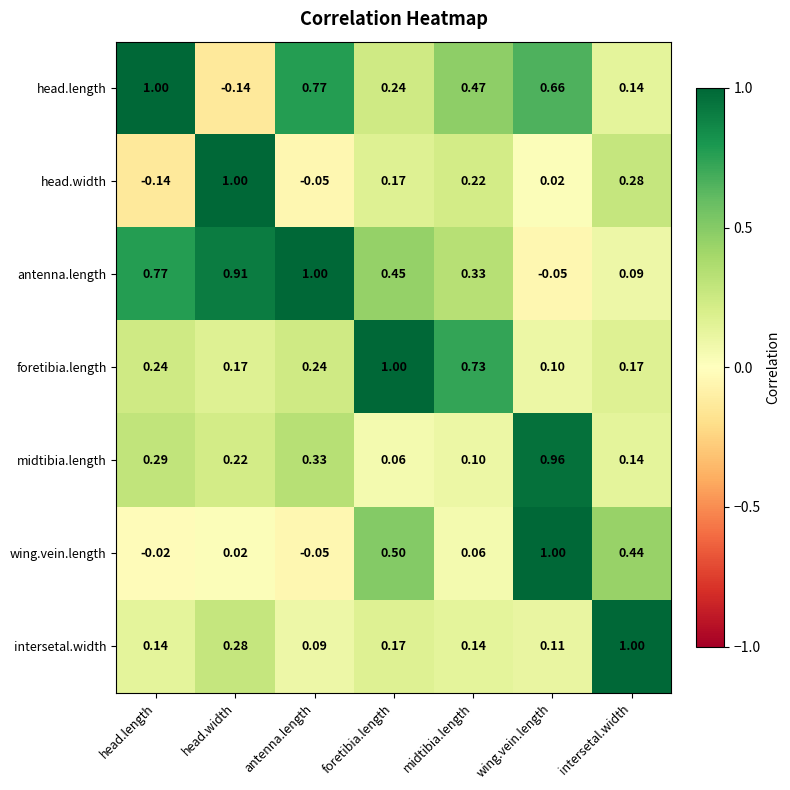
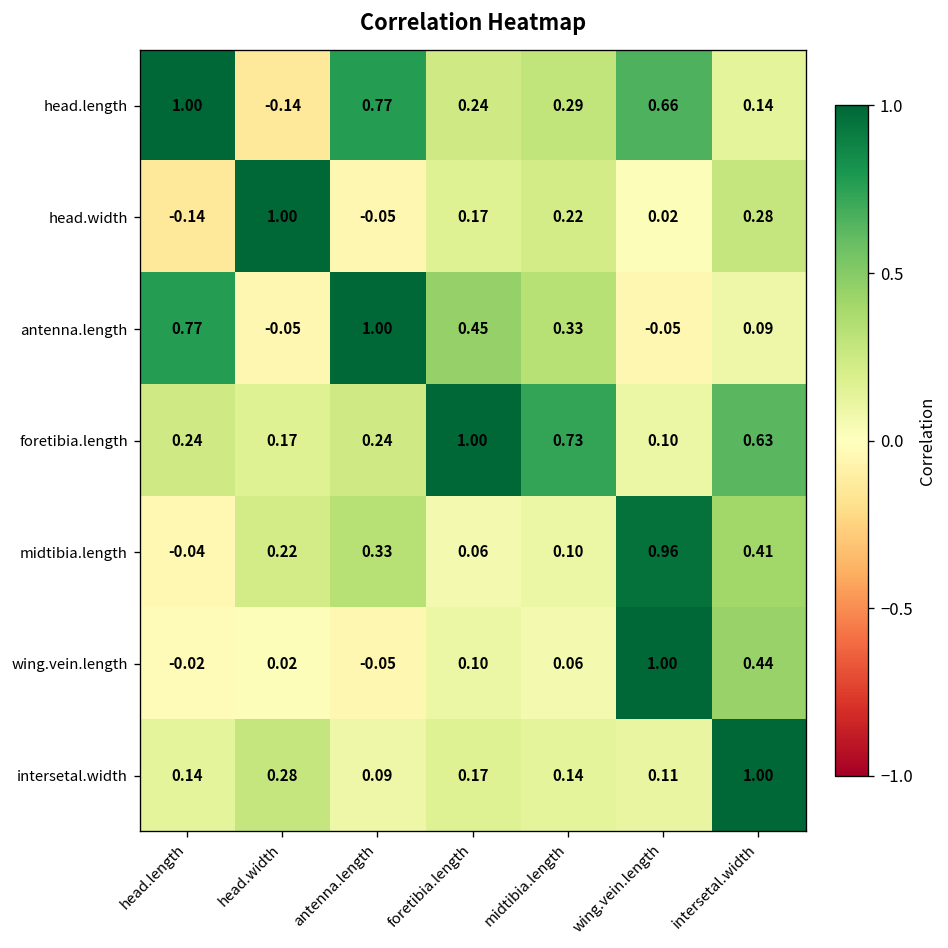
head.length, midtibia.length: 0.47 -> 0.29
antenna.length, head.width: 0.91 -> -0.05
foretibia.length, intersetal.width: 0.17 -> 0.63
midtibia.length, head.length: 0.29 -> -0.04
midtibia.length, intersetal.width: 0.14 -> 0.41
wing.vein.length, foretibia.length: 0.50 -> 0.10
